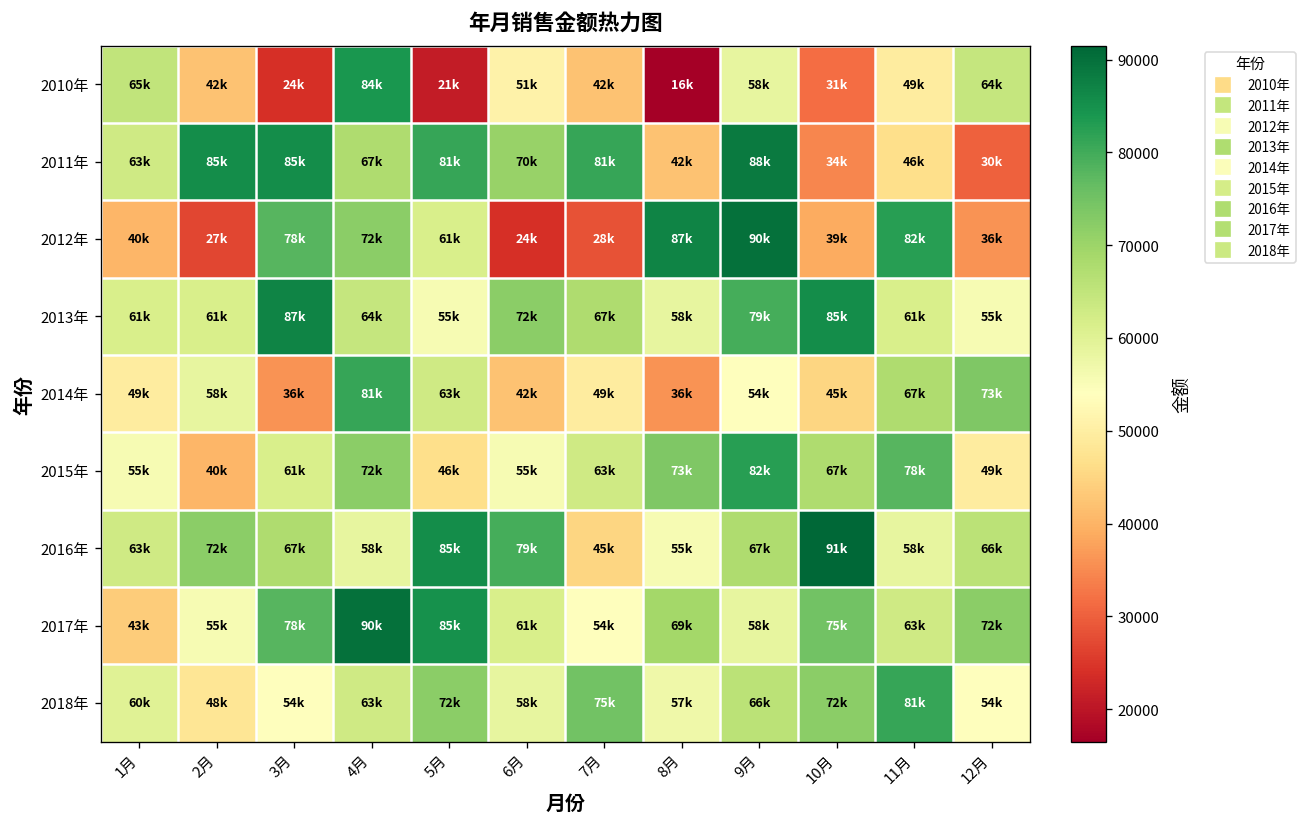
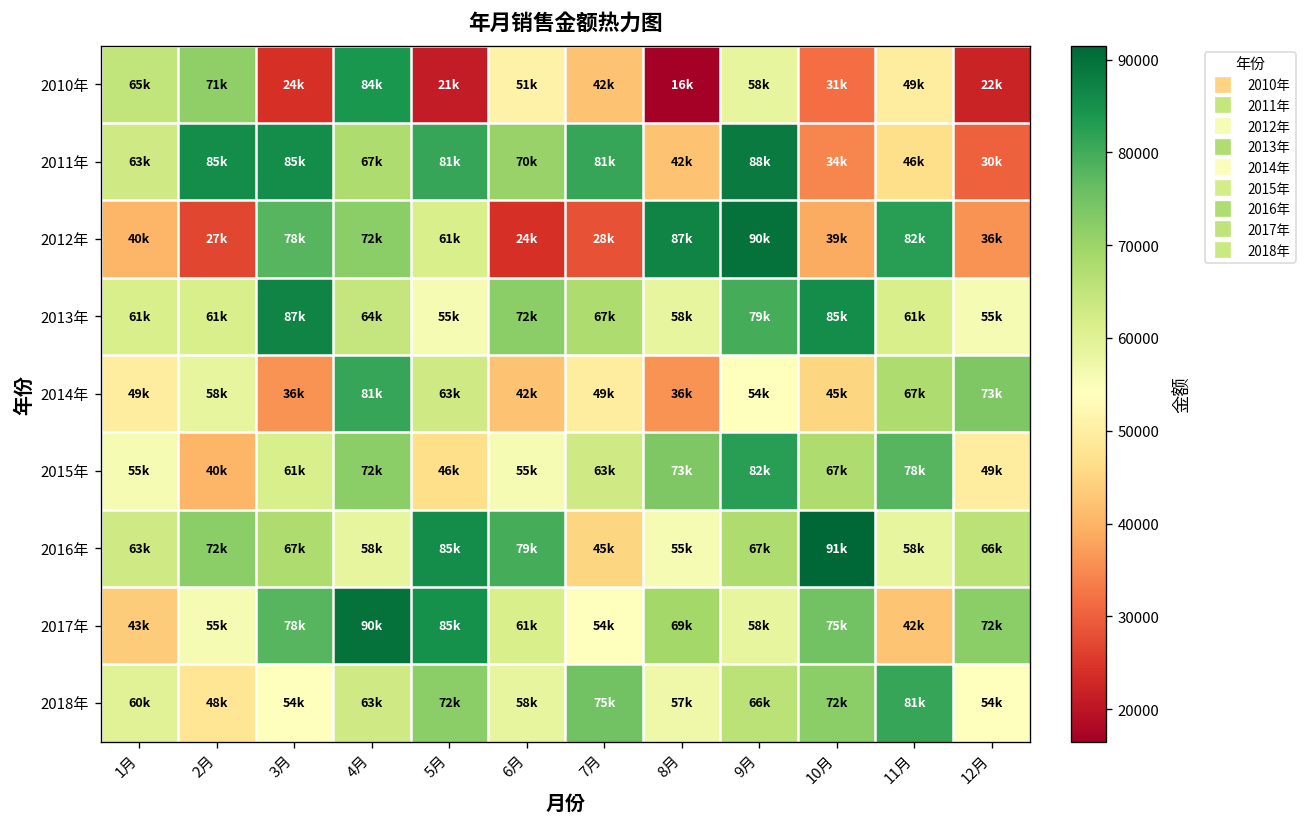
2010年, 2月: 42k -> 71k
2010年, 12月: 64k -> 22k
2017年, 11月: 63k -> 42k
